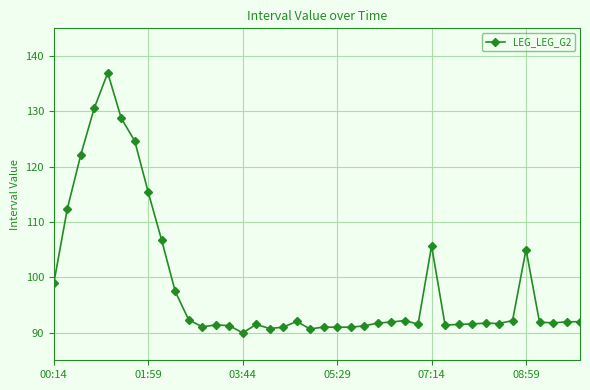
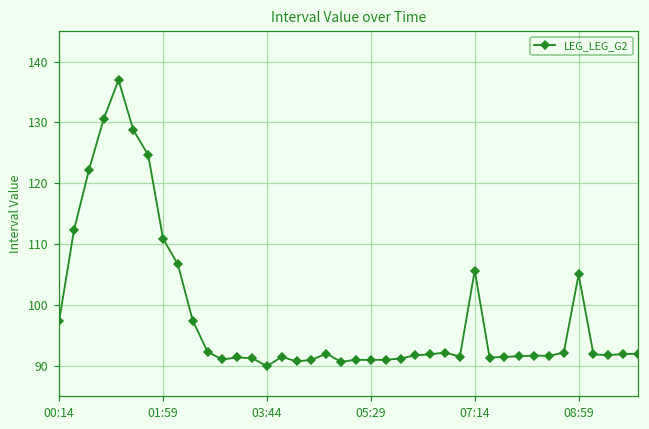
00:14: 99 -> 97
01:59: 115 -> 111
